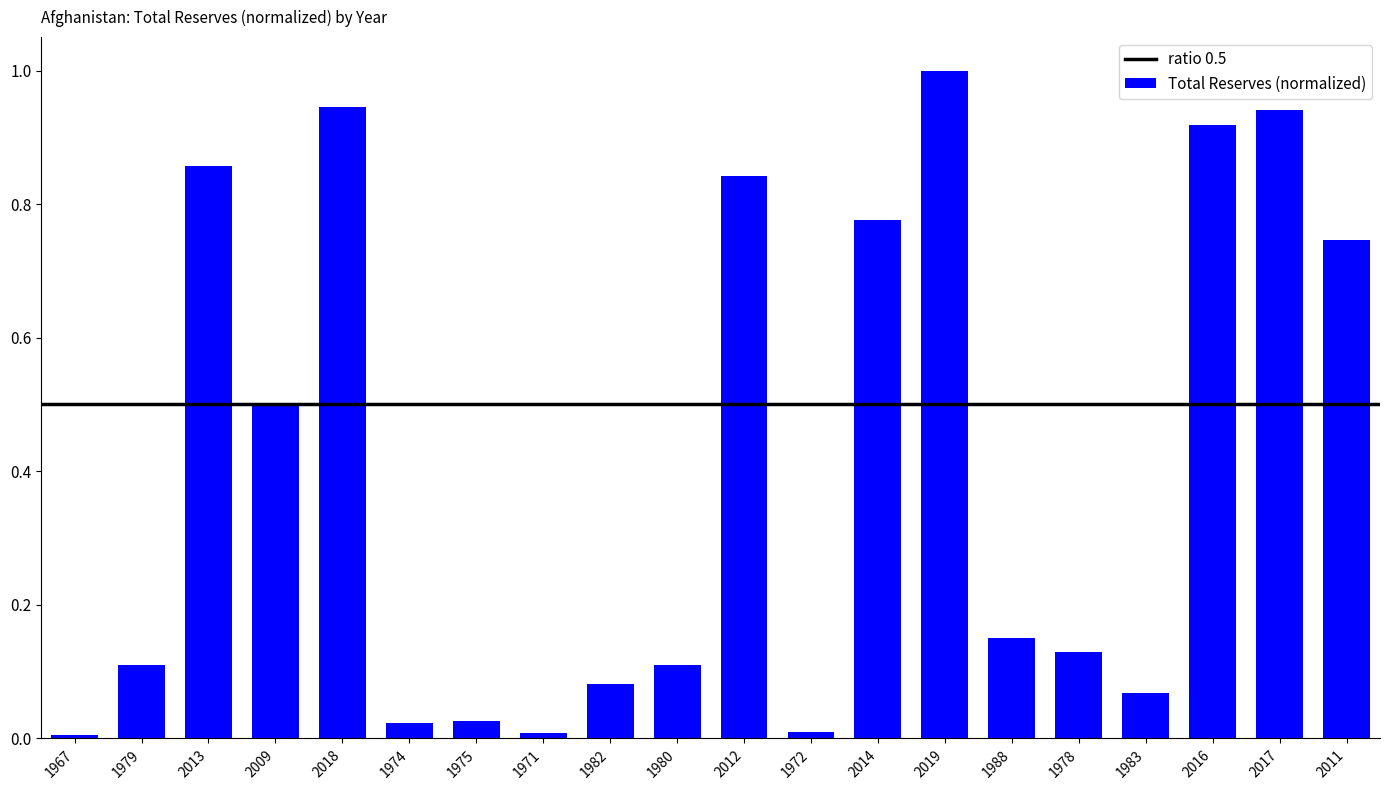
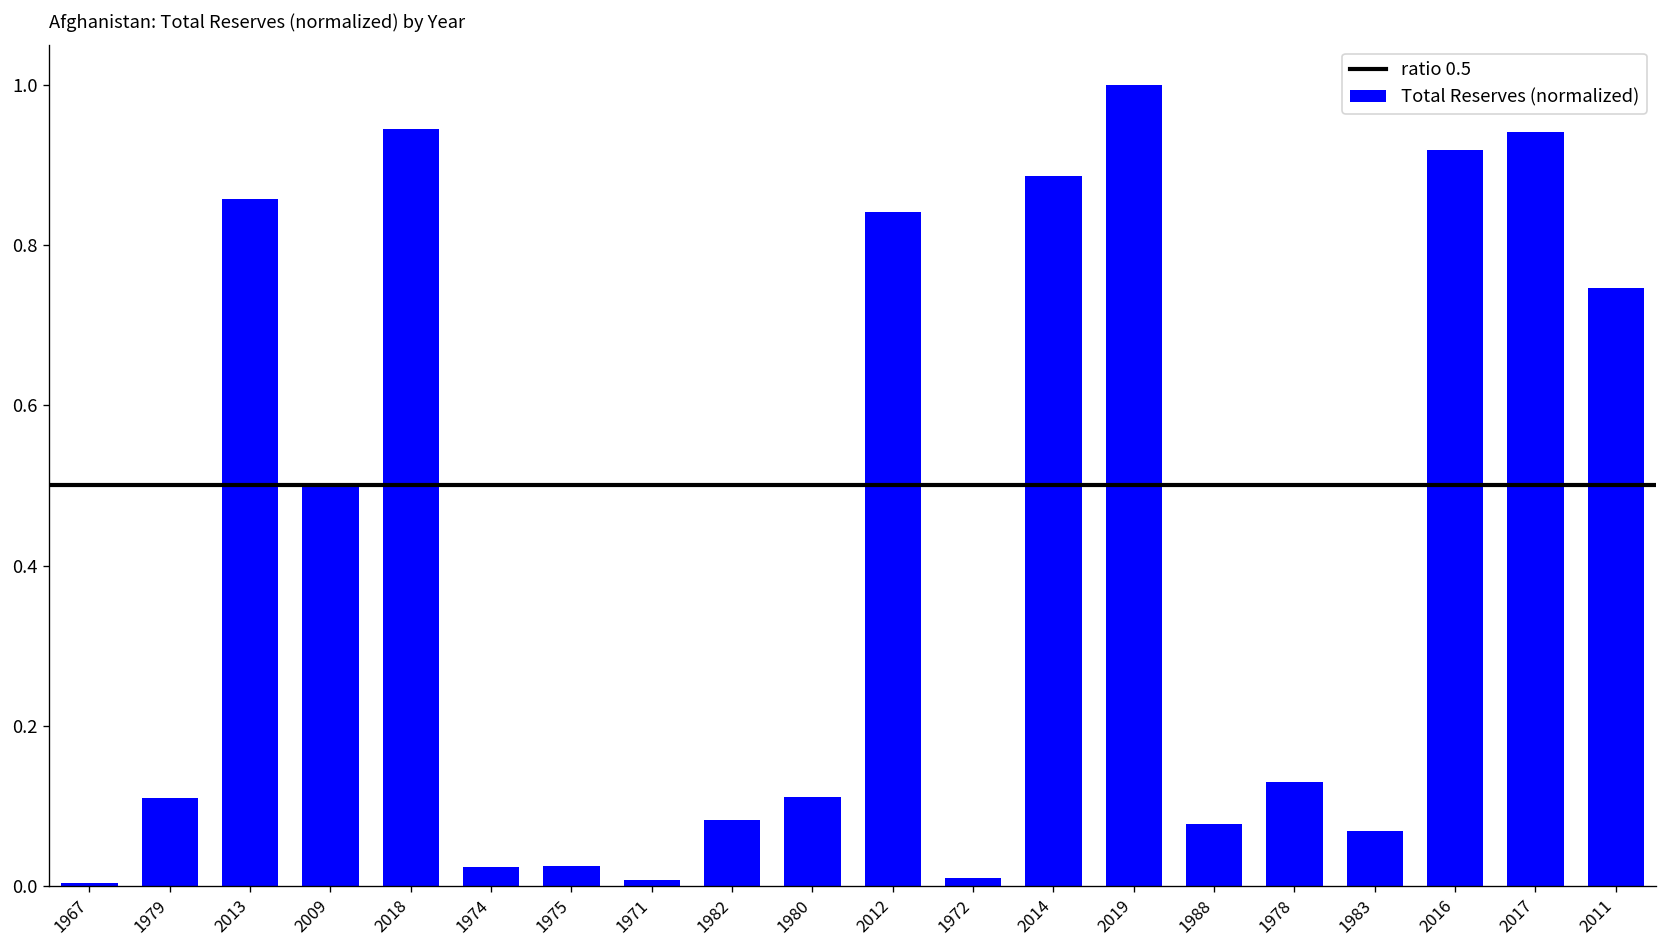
2014: 0.78 -> 0.89
1988: 0.15 -> 0.08
